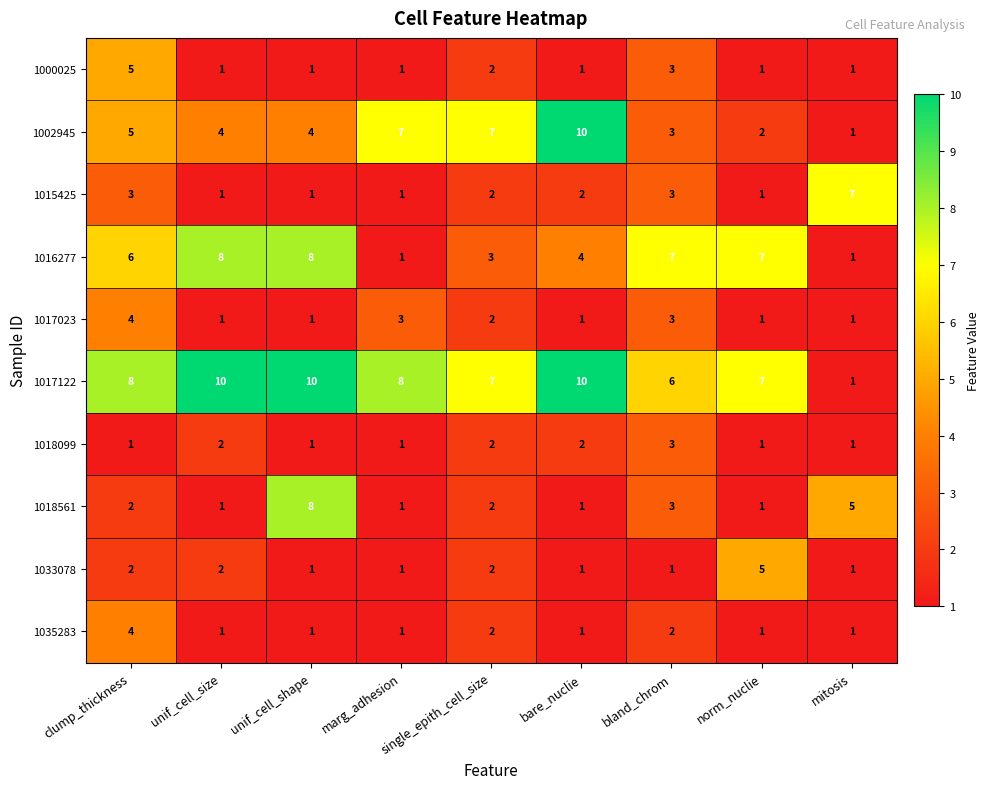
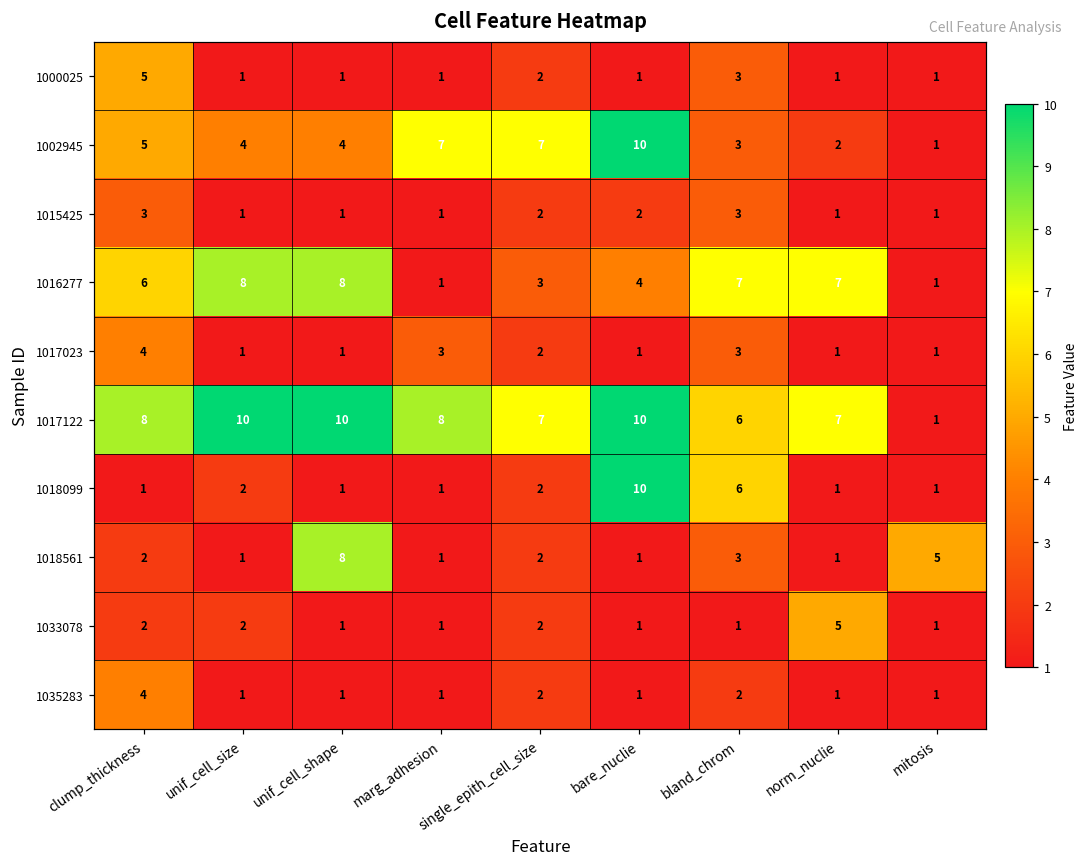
1015425, mitosis: 7 -> 1
1018099, bare_nuclie: 2 -> 10
1018099, bland_chrom: 3 -> 6
